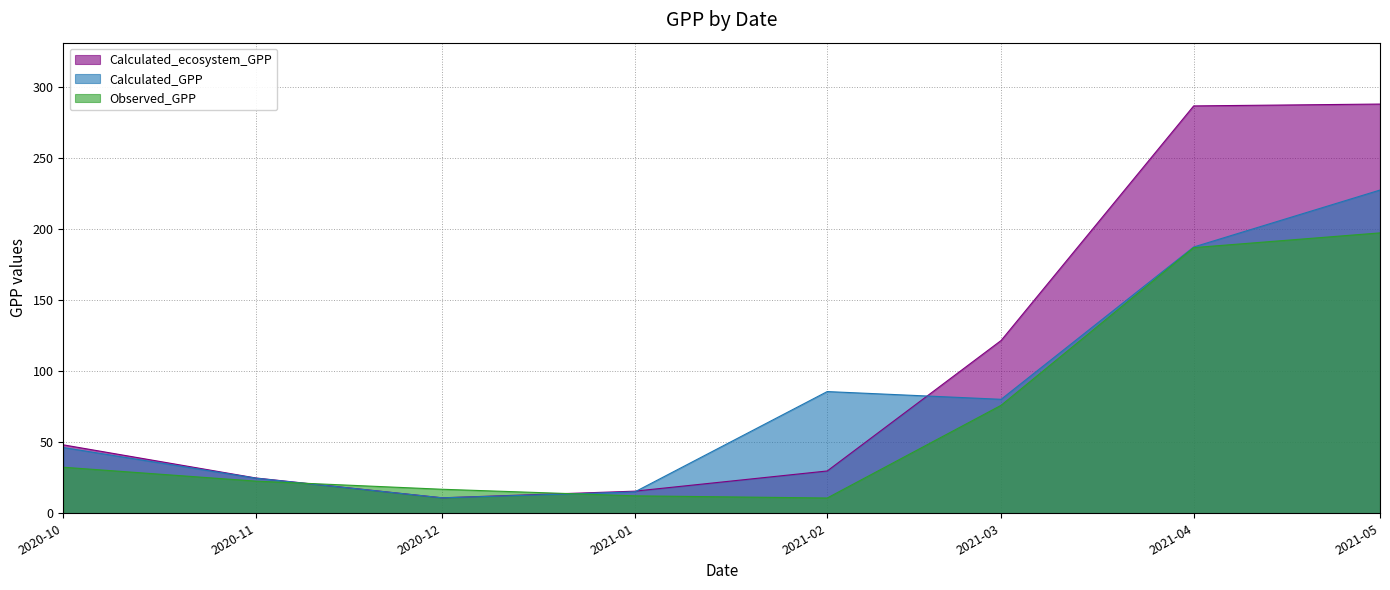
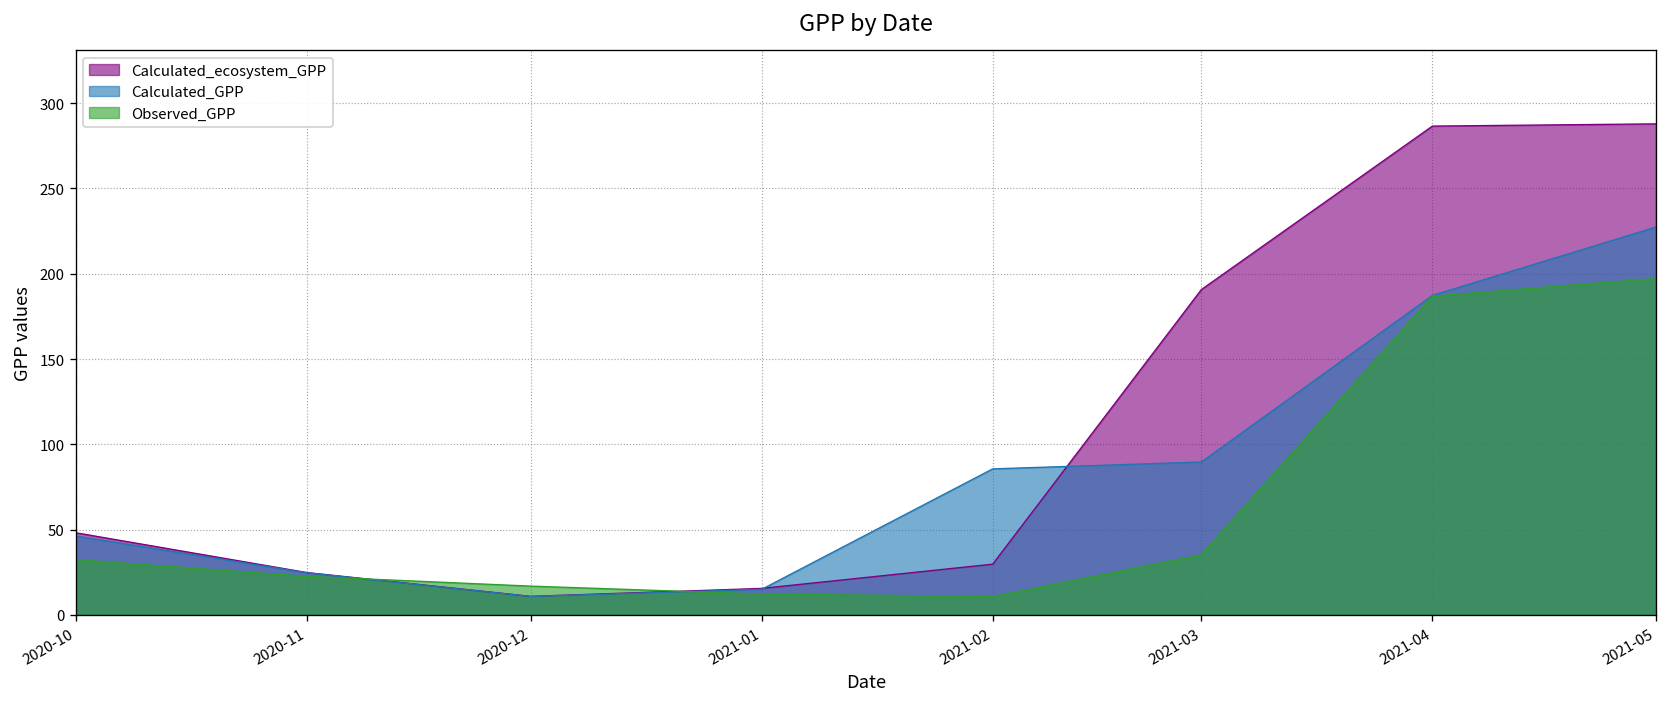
Calculated_ecosystem_GPP, 2021-03: 122 -> 191
Calculated_GPP, 2021-03: 80 -> 90
Observed_GPP, 2021-03: 76 -> 35
